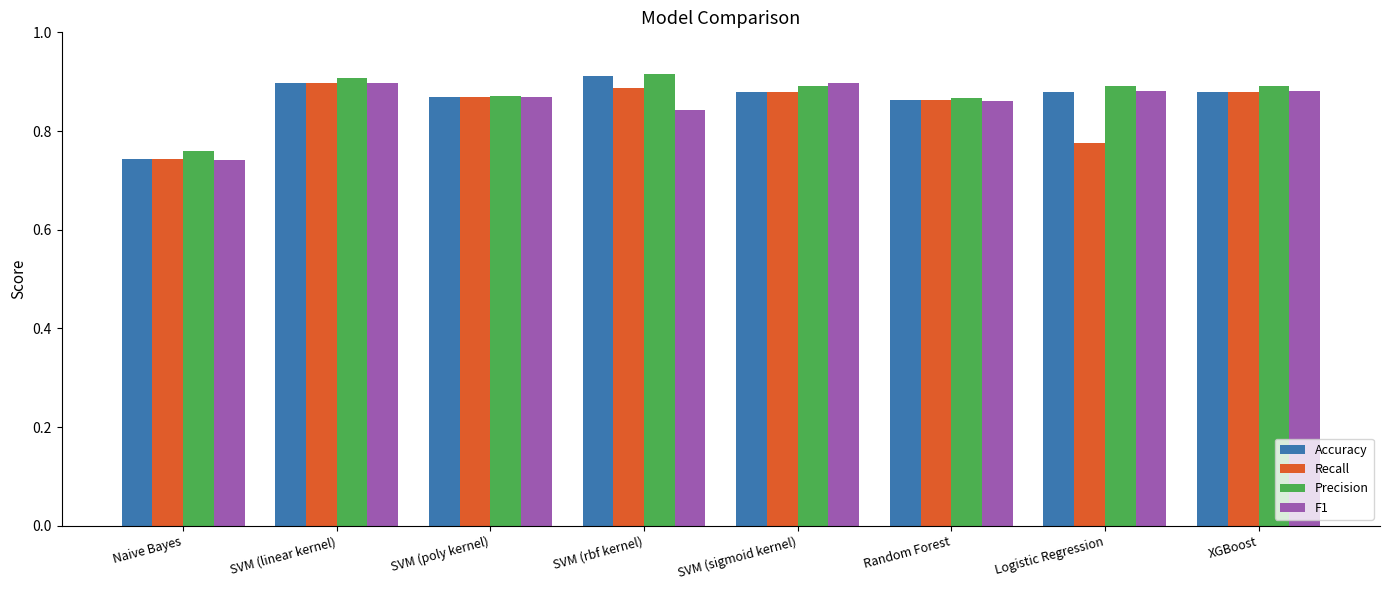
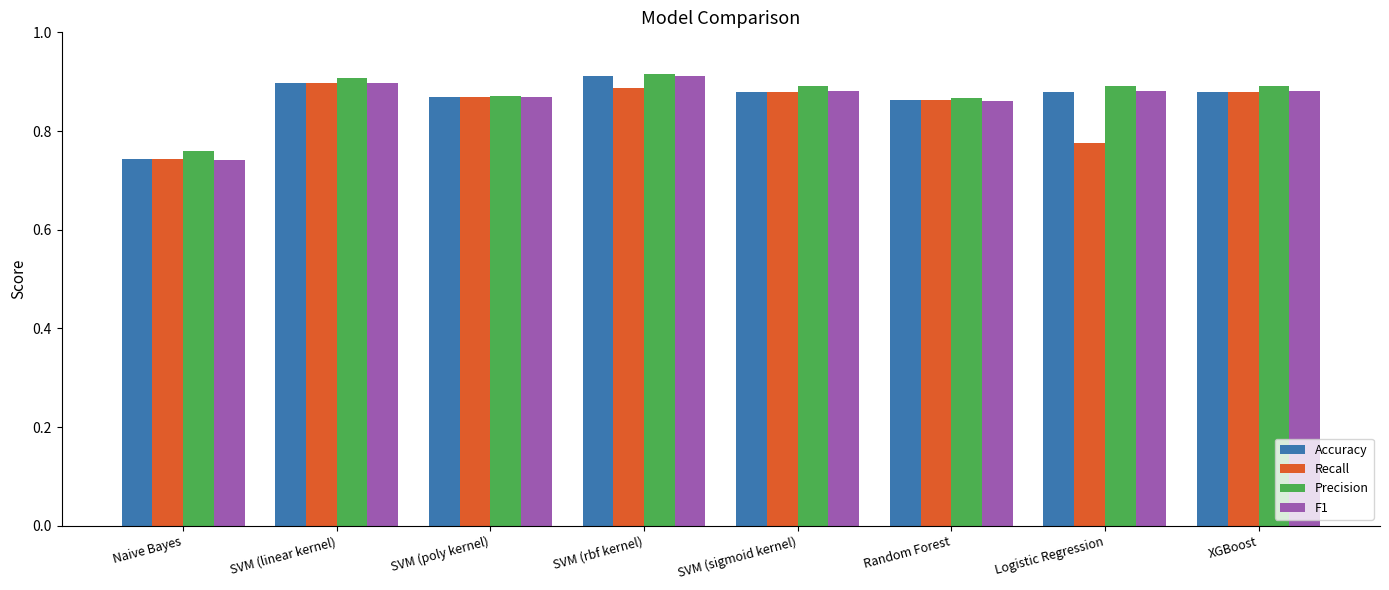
F1, SVM (rbf kernel): 0.84 -> 0.91
F1, SVM (sigmoid kernel): 0.90 -> 0.88
